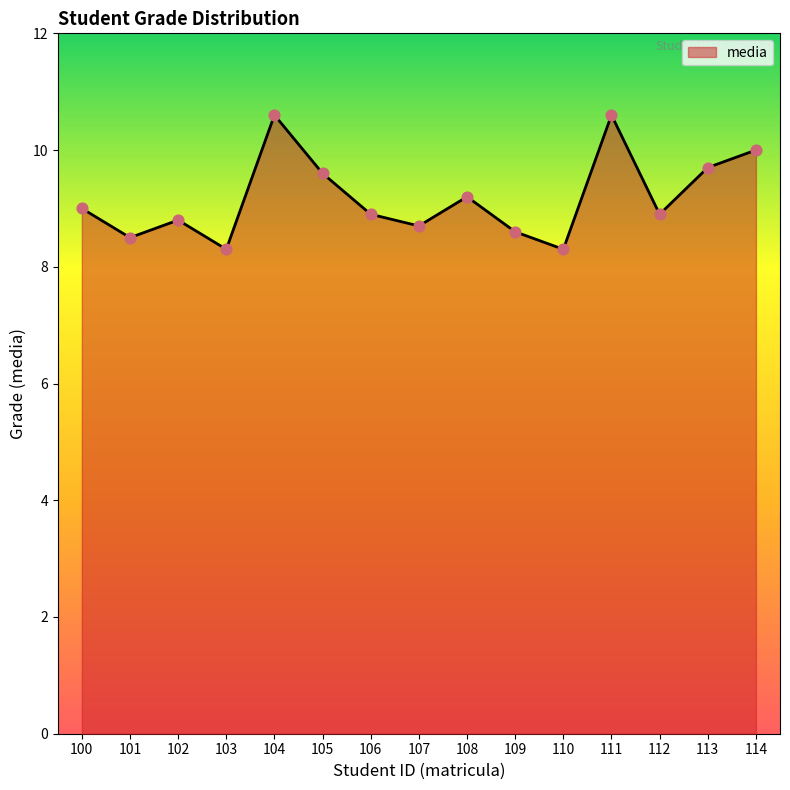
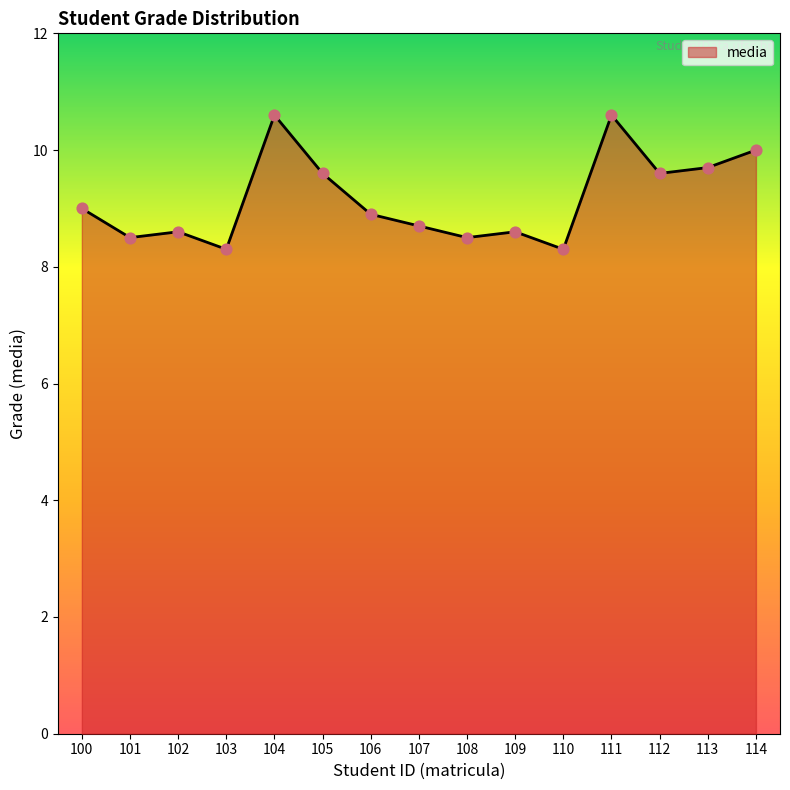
102: 8.8 -> 8.6
108: 9.2 -> 8.5
112: 8.9 -> 9.6
